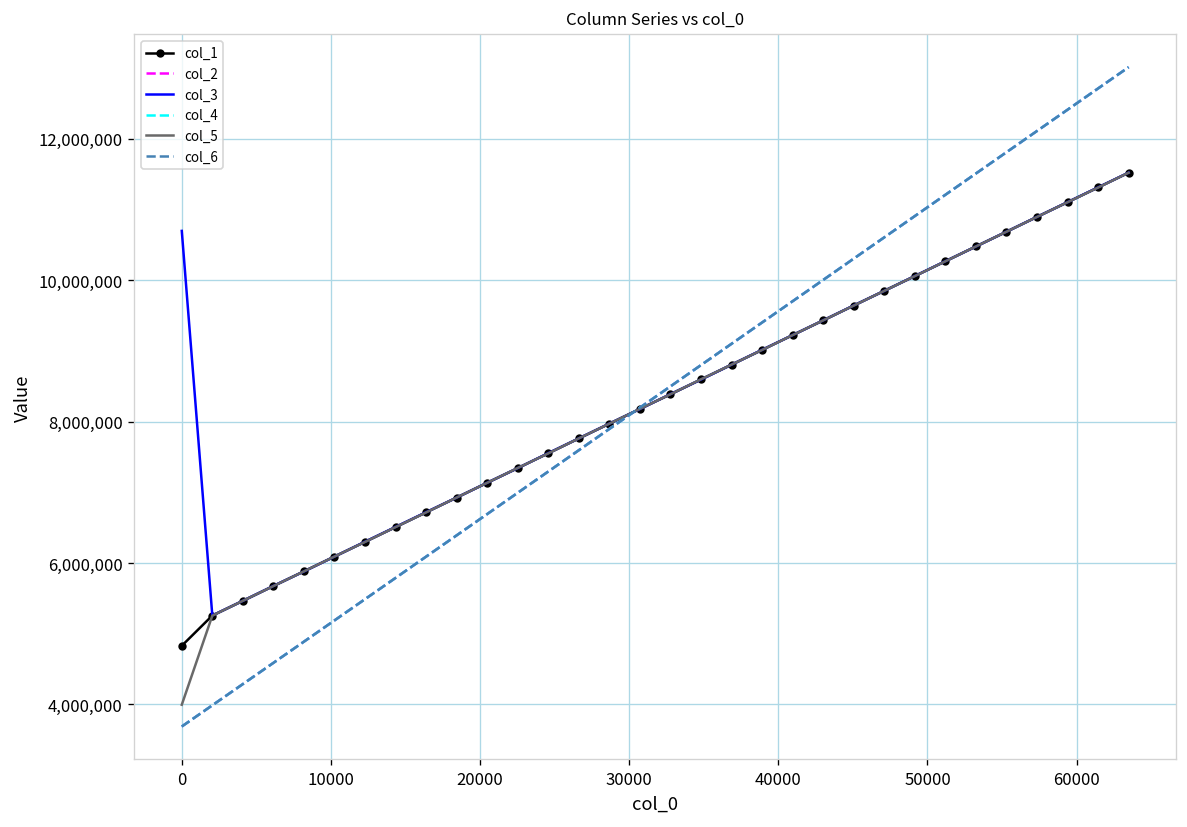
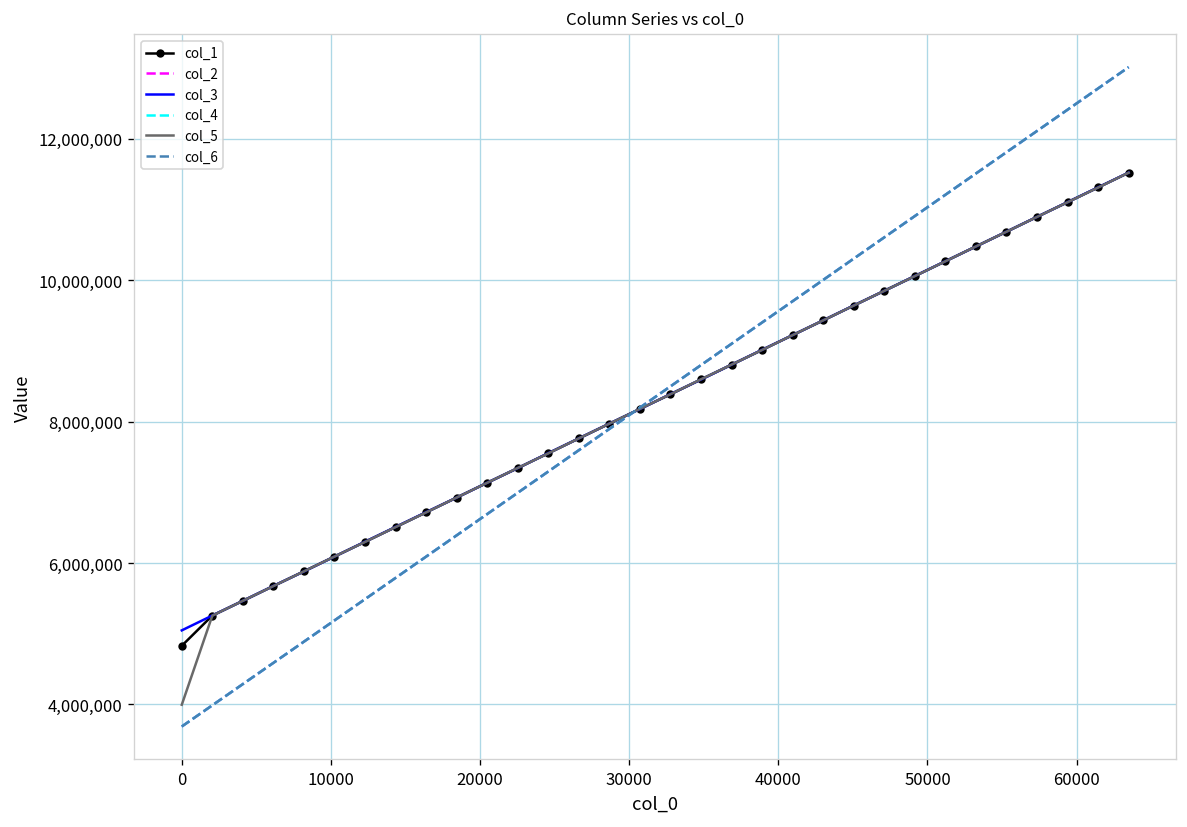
col_3, 0: 10,700,000 -> 5,000,000
